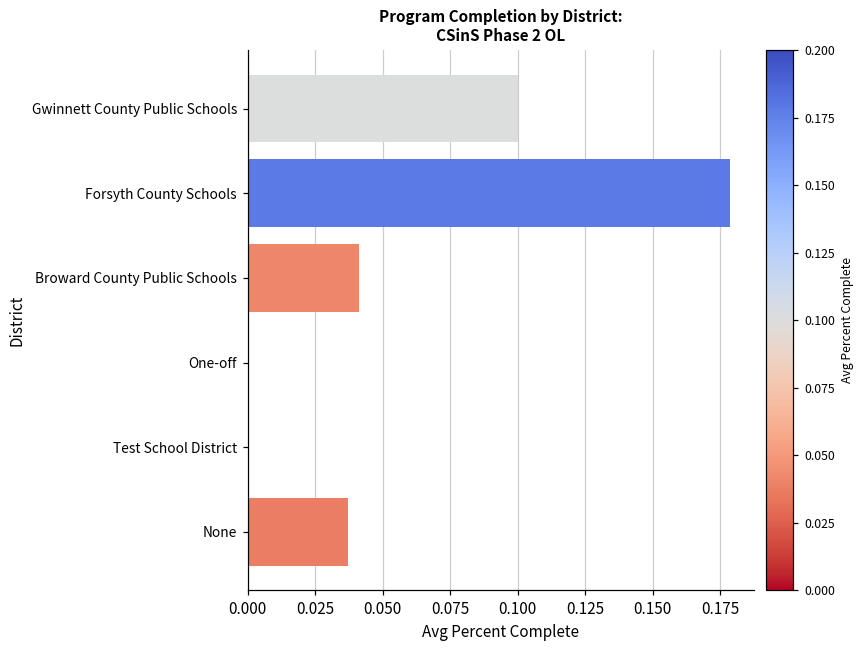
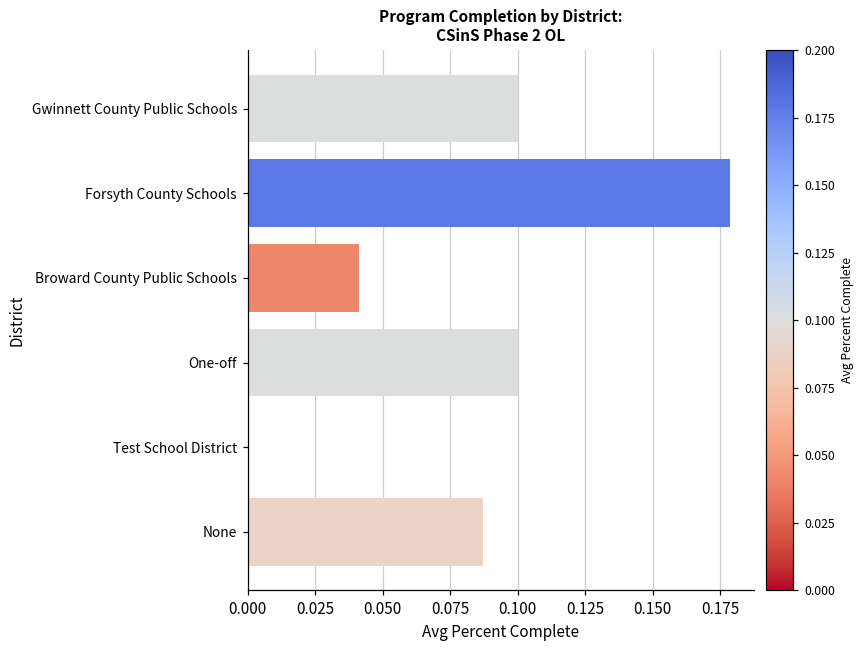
One-off: 0.0 -> 0.1
None: 0.037 -> 0.087
